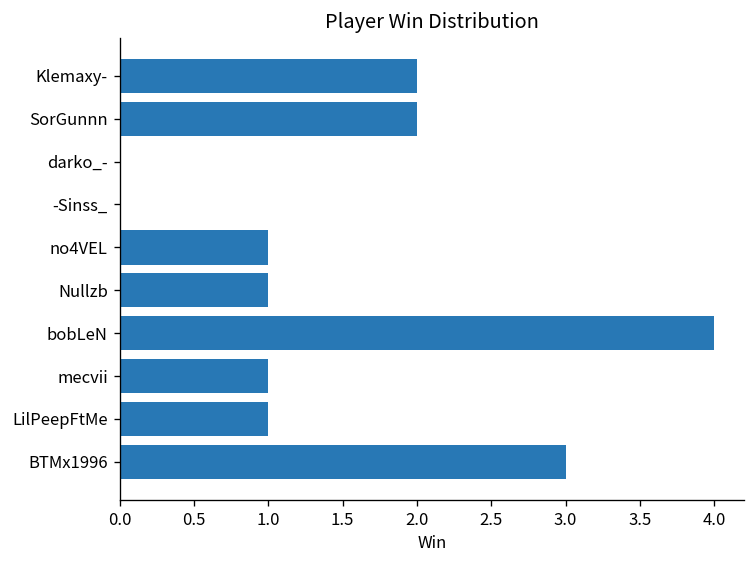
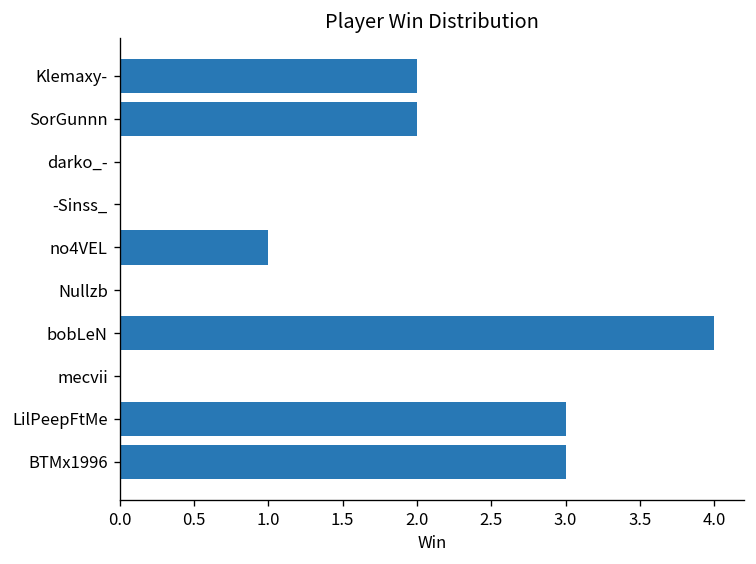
Nullzb: 1 -> 0
mecvii: 1 -> 0
LilPeepFtMe: 1 -> 3
